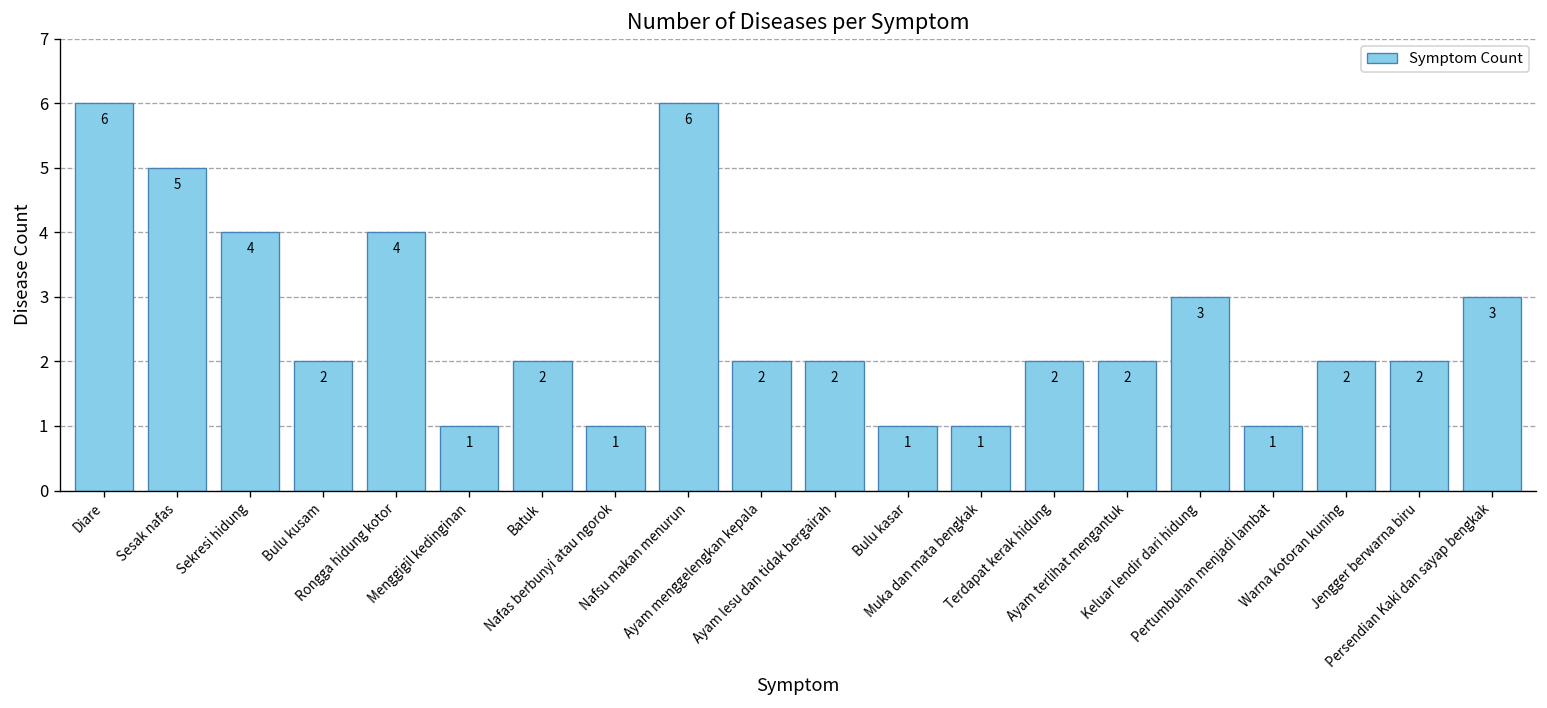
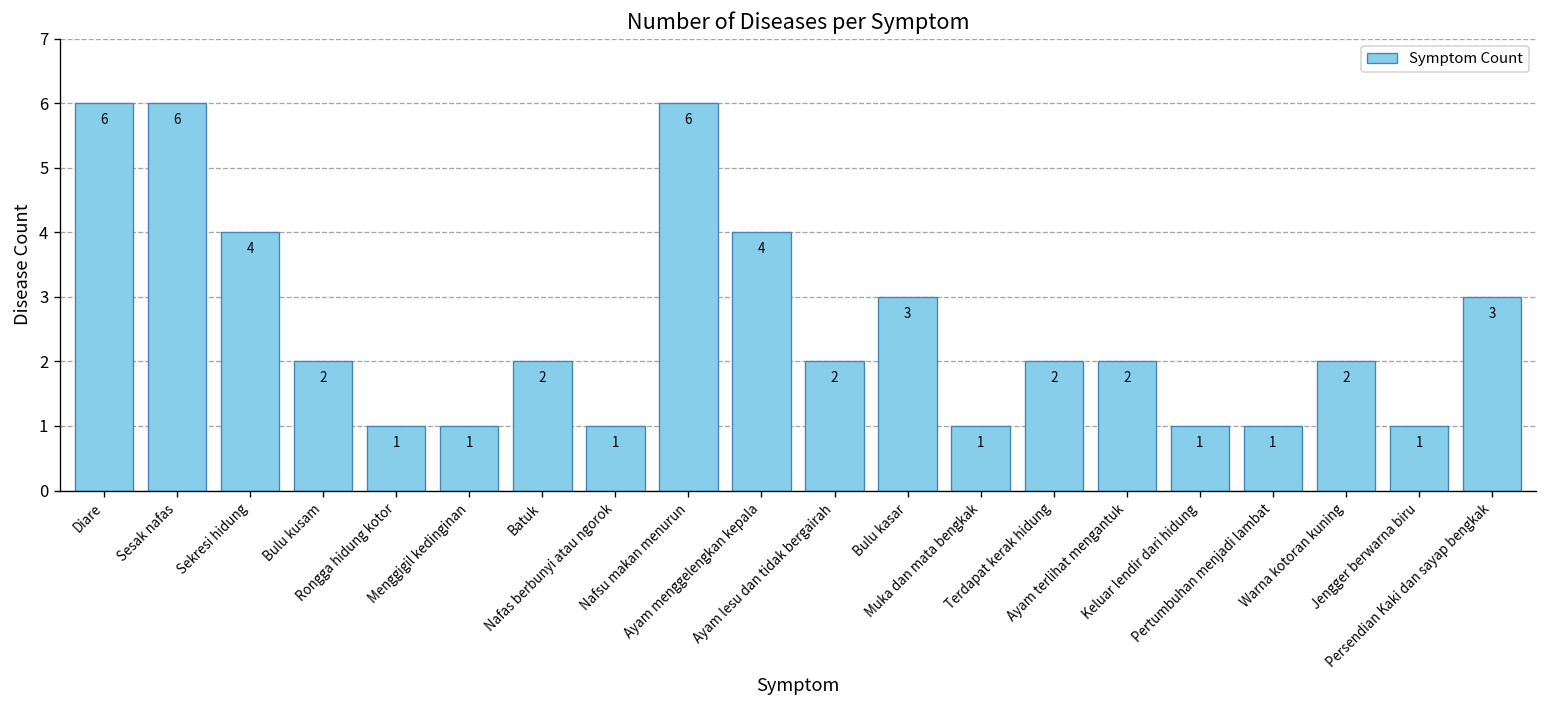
Sesak nafas: 5 -> 6
Rongga hidung kotor: 4 -> 1
Ayam menggelengkan kepala: 2 -> 4
Bulu kasar: 1 -> 3
Keluar lendir dari hidung: 3 -> 1
Jengger berwarna biru: 2 -> 1
